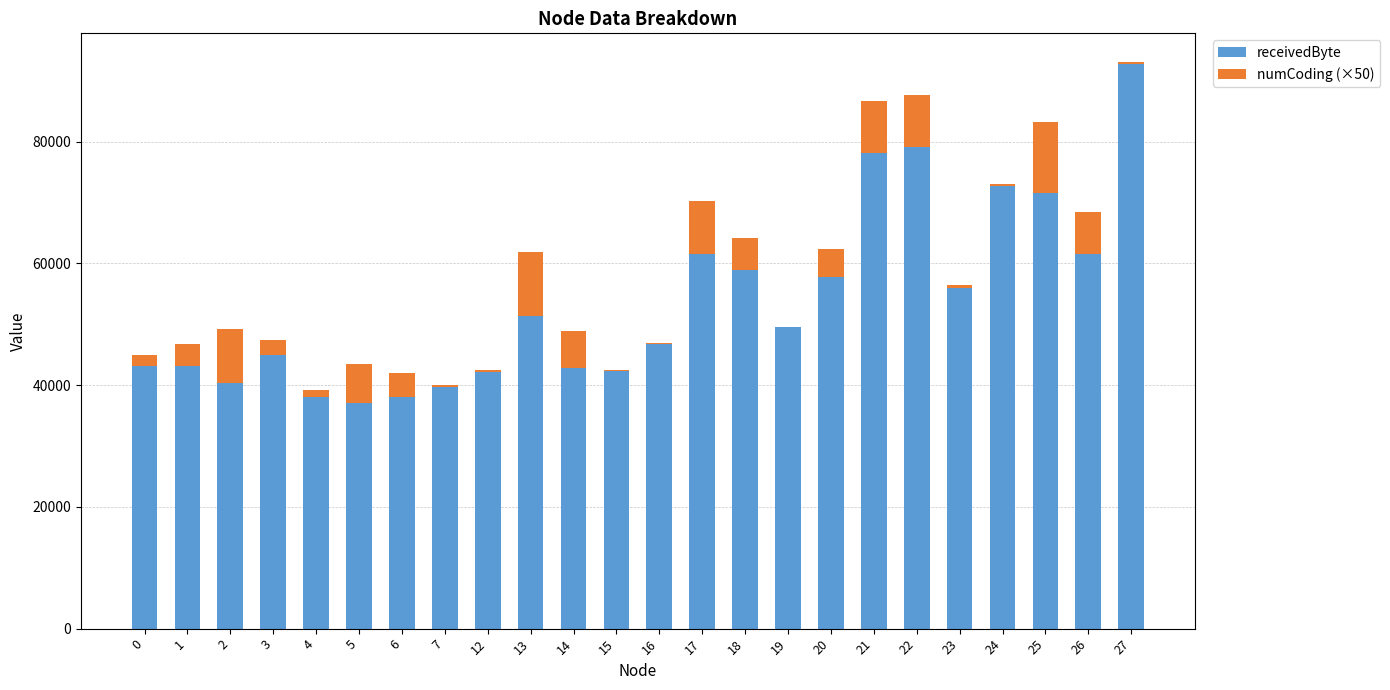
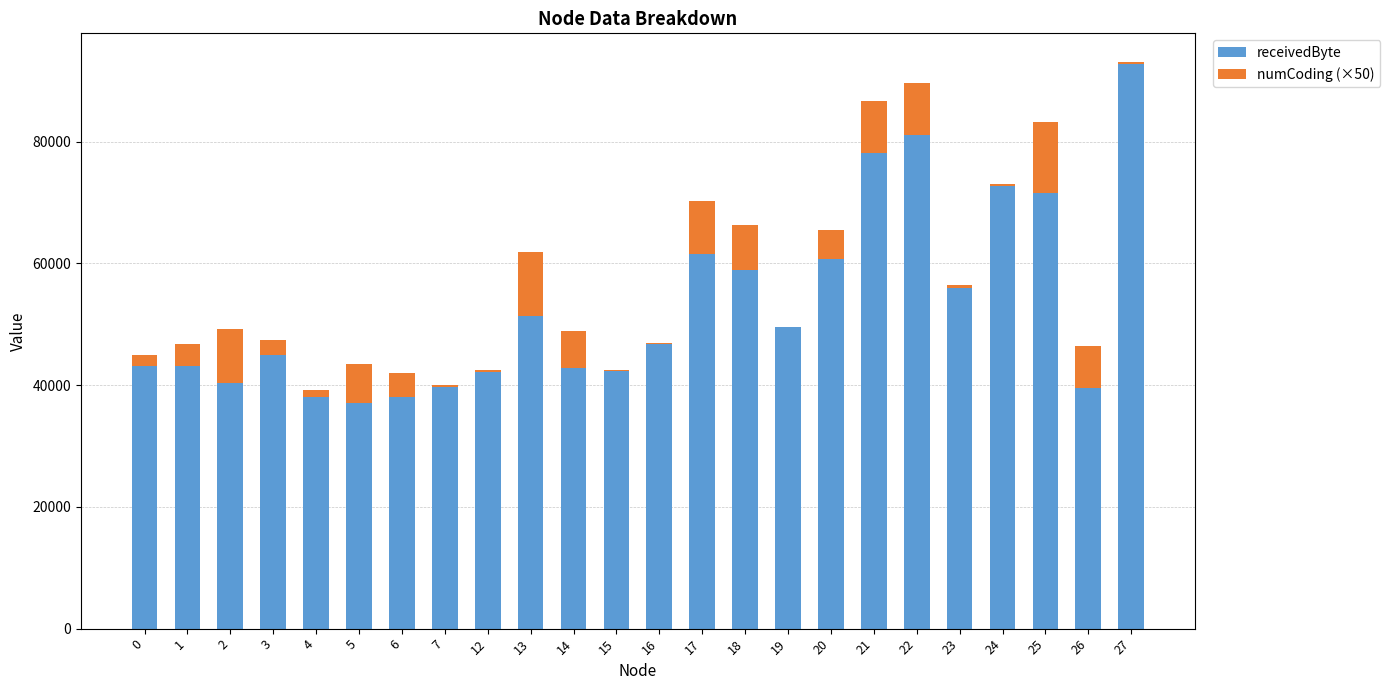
numCoding (×50), 18: 5000 -> 7000
receivedByte, 20: 58000 -> 61000
receivedByte, 22: 79000 -> 81000
receivedByte, 26: 62000 -> 39000
